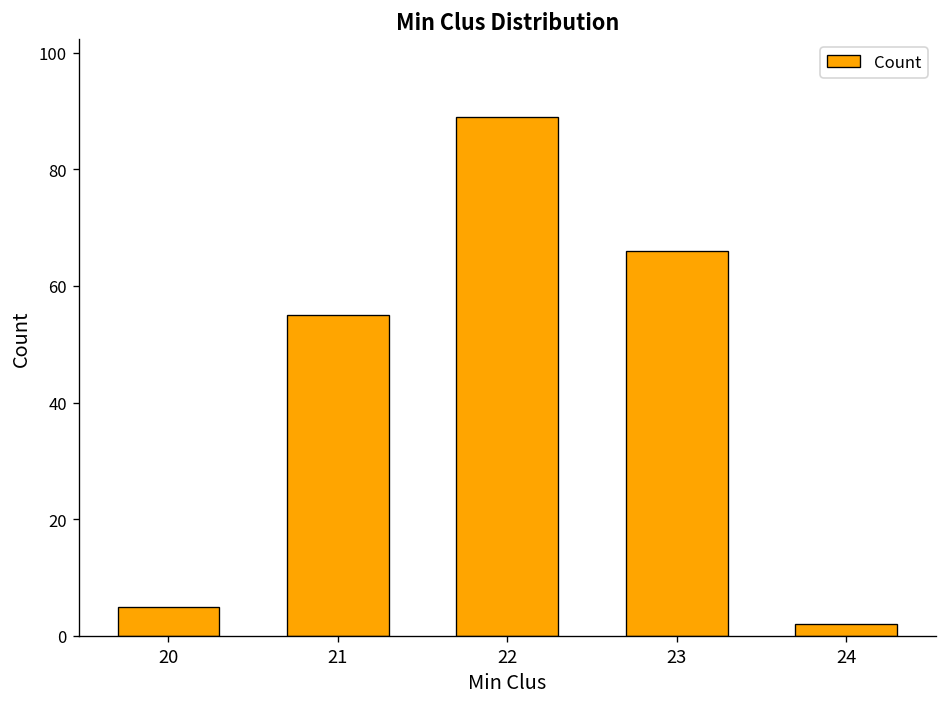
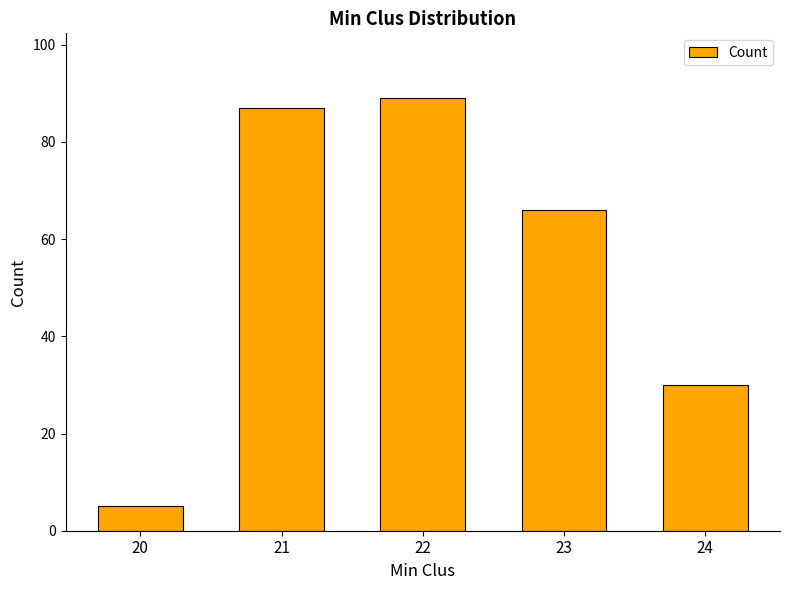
21: 55 -> 87
24: 2 -> 30
